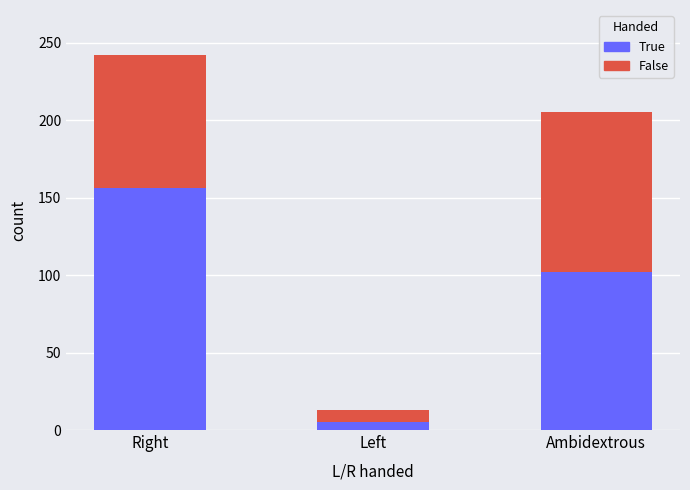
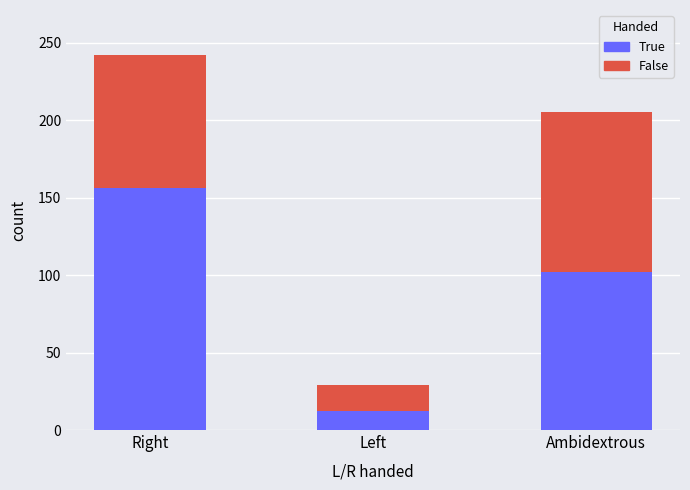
True, Left: 5 -> 12
False, Left: 8 -> 17
